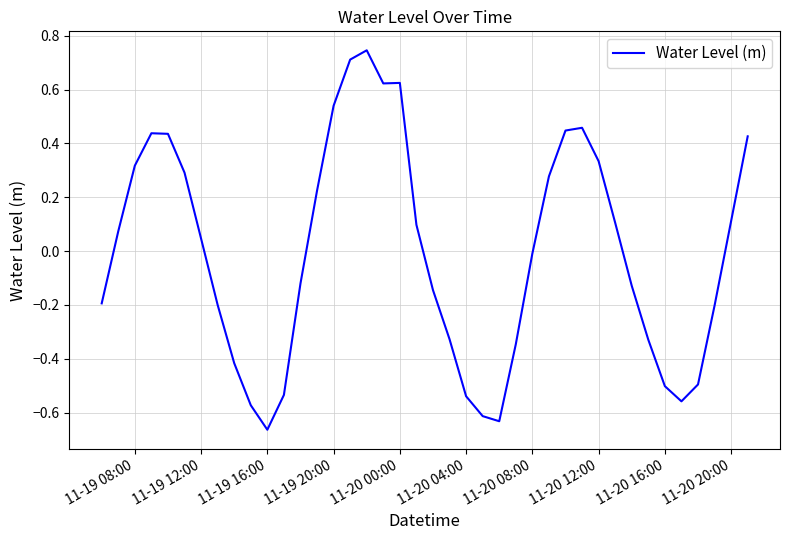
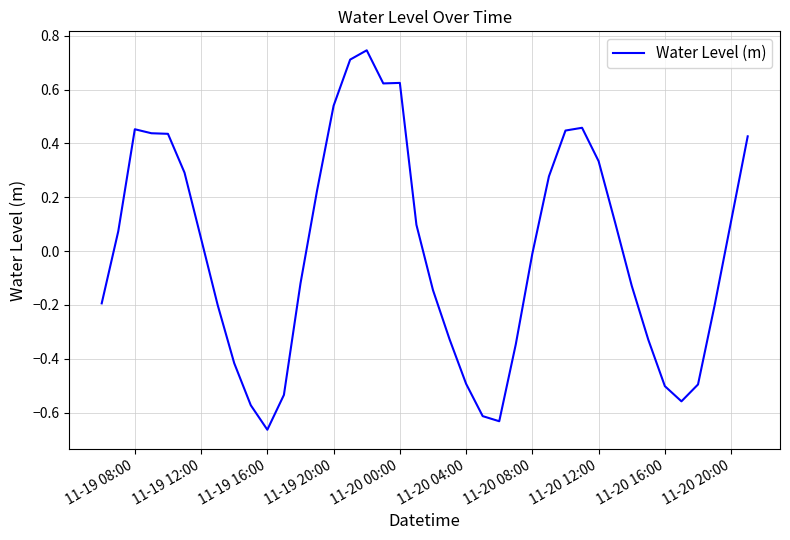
11-19 08:00: 0.32 -> 0.45
11-20 04:00: -0.54 -> -0.49
